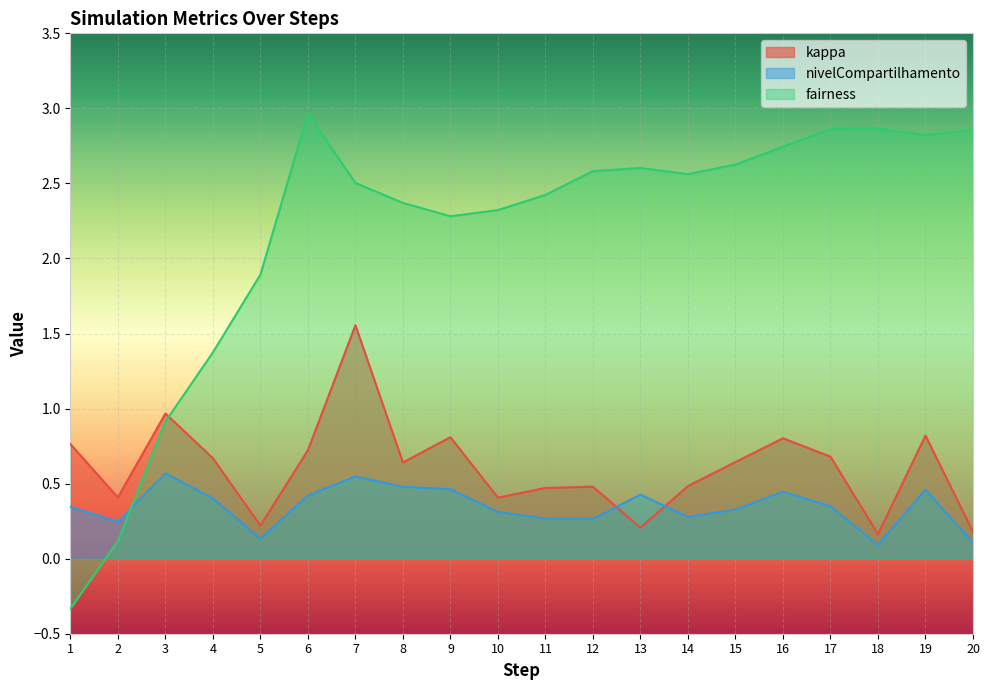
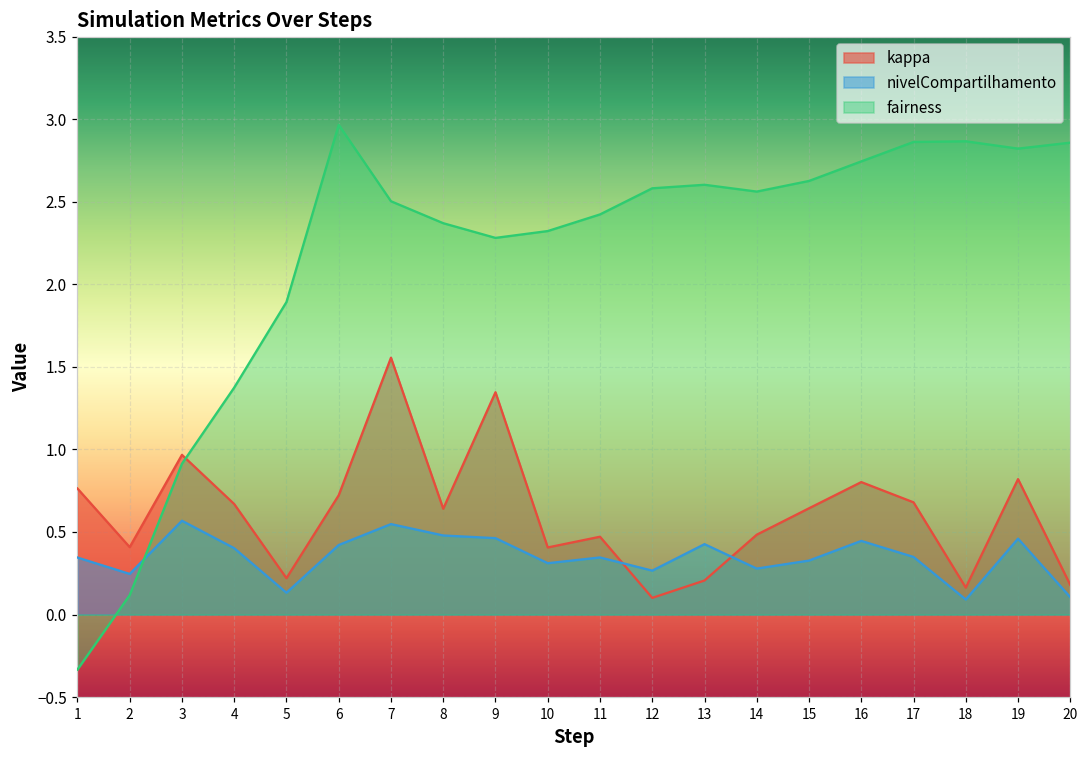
kappa, 9: 0.81 -> 1.35
nivelCompartilhamento, 11: 0.27 -> 0.35
kappa, 12: 0.48 -> 0.10
